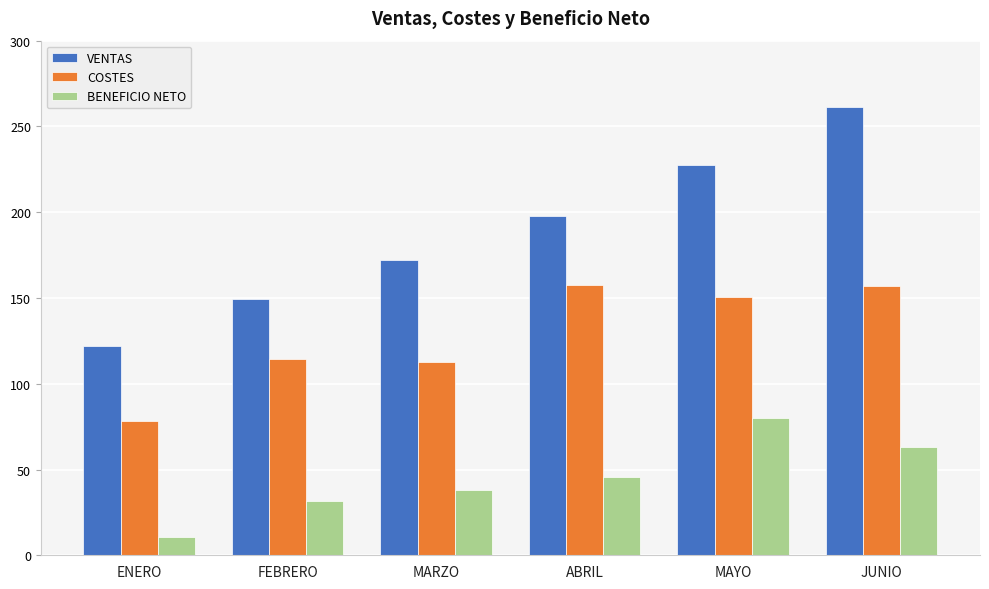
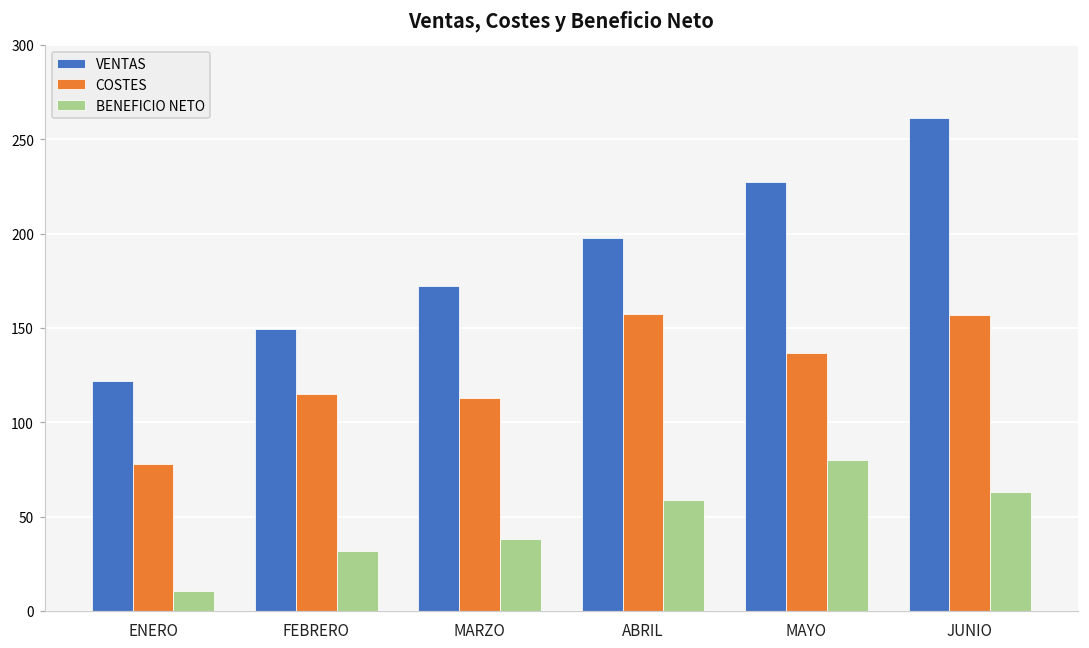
BENEFICIO NETO, ABRIL: 45 -> 59
COSTES, MAYO: 151 -> 136
